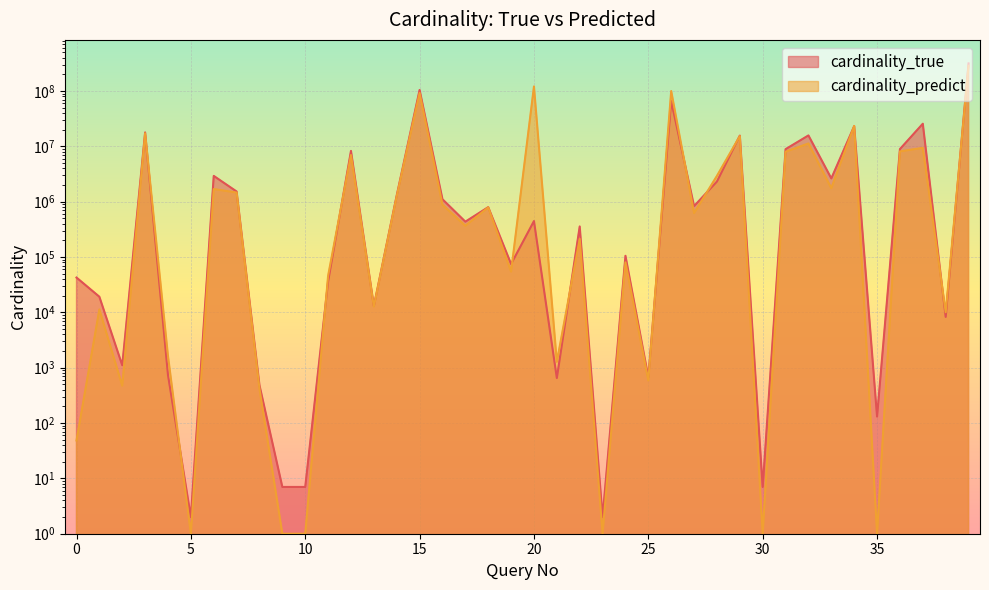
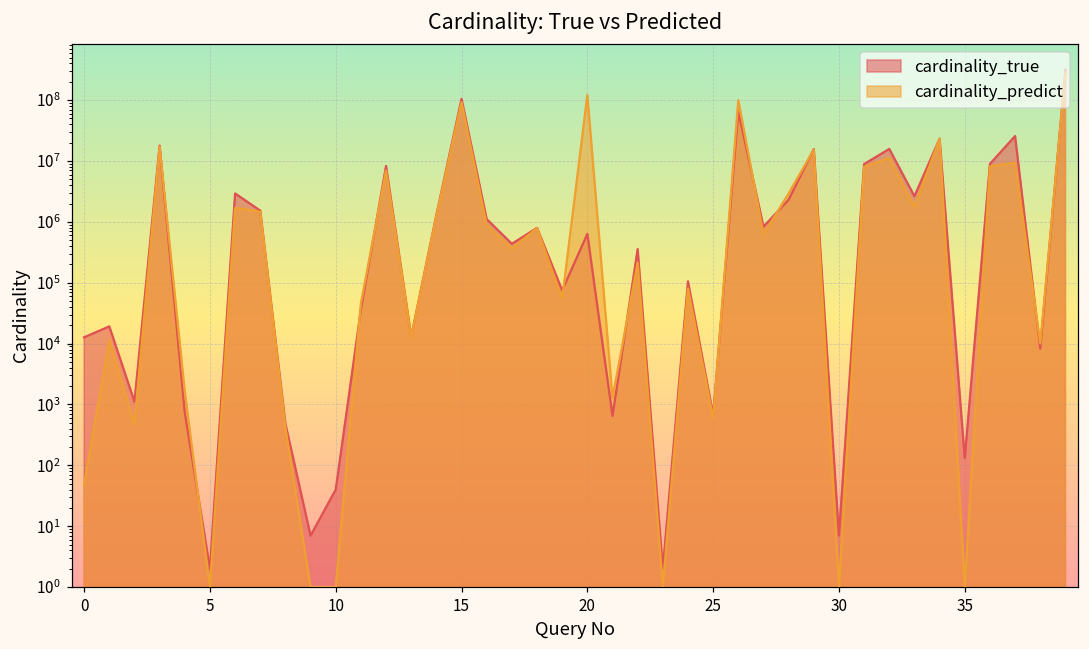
cardinality_true, 0: 40000 -> 13000
cardinality_true, 10: 7 -> 40
cardinality_true, 20: 400000 -> 600000
